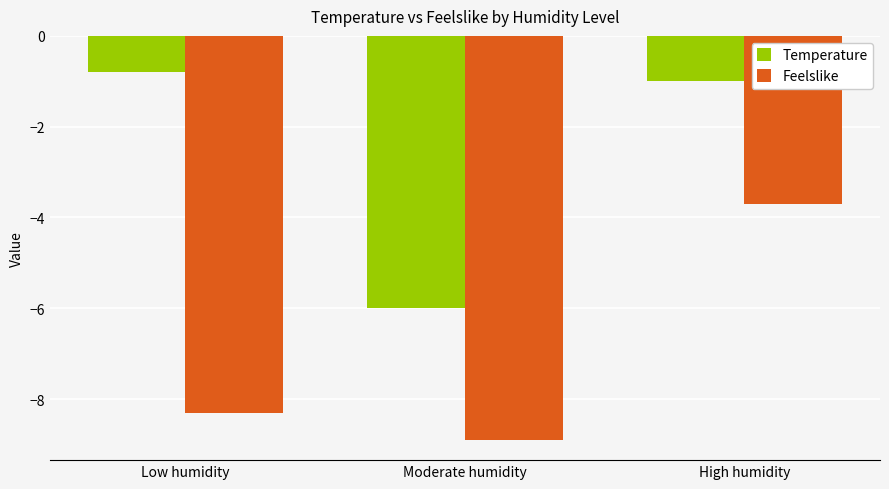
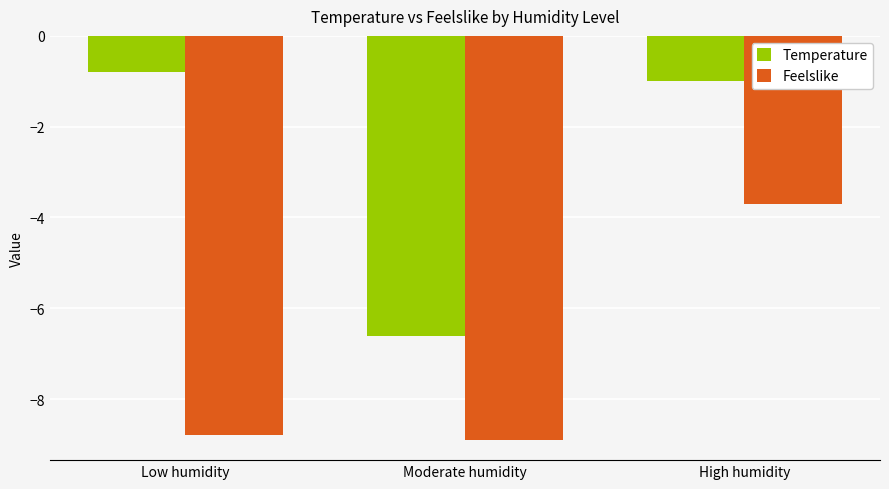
Feelslike, Low humidity: -8.3 -> -8.8
Temperature, Moderate humidity: -6.0 -> -6.6
